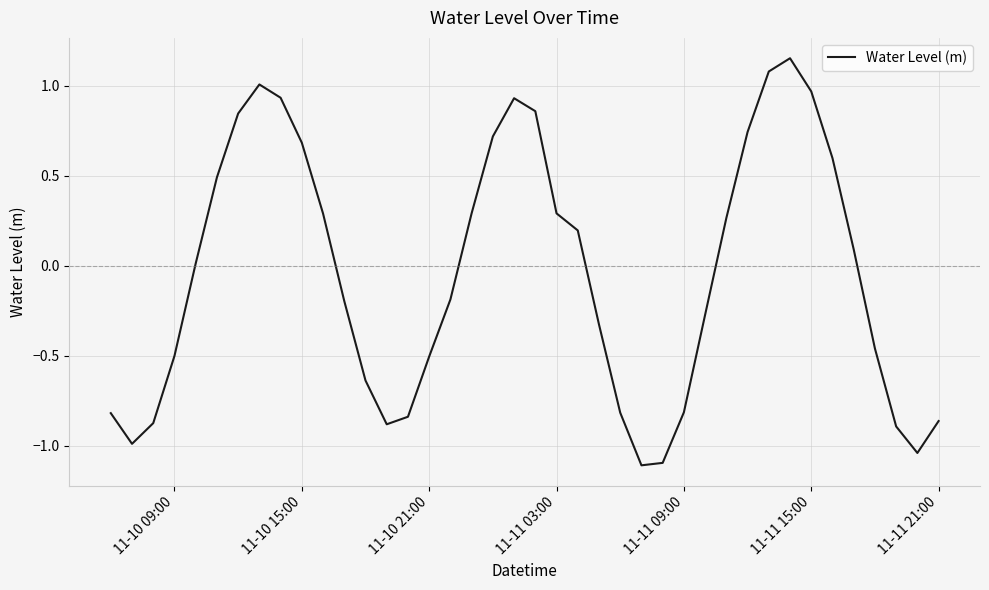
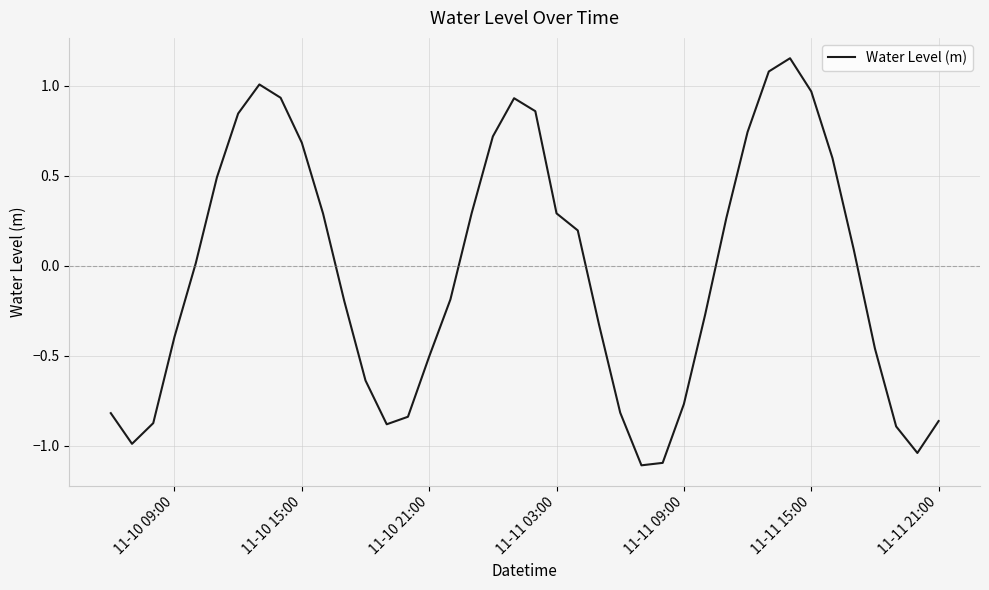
11-10 09:00: -0.50 -> -0.40
11-11 09:00: -0.81 -> -0.77
